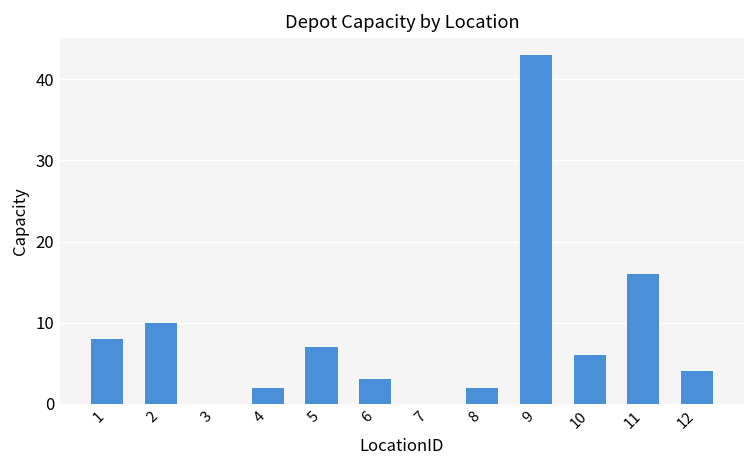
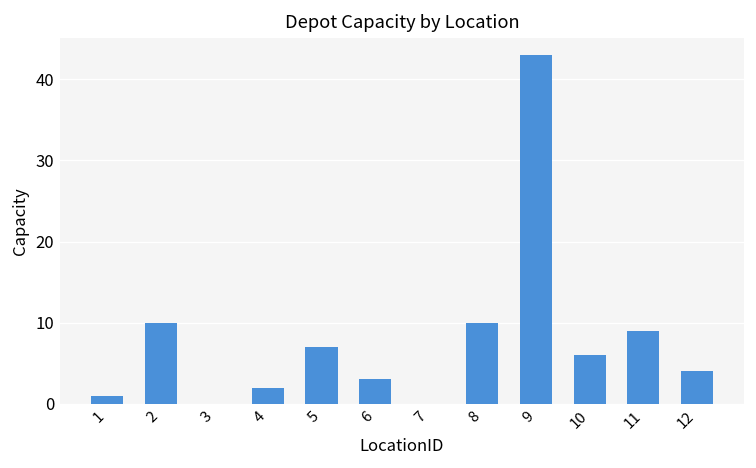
1: 8 -> 1
8: 2 -> 10
11: 16 -> 9
